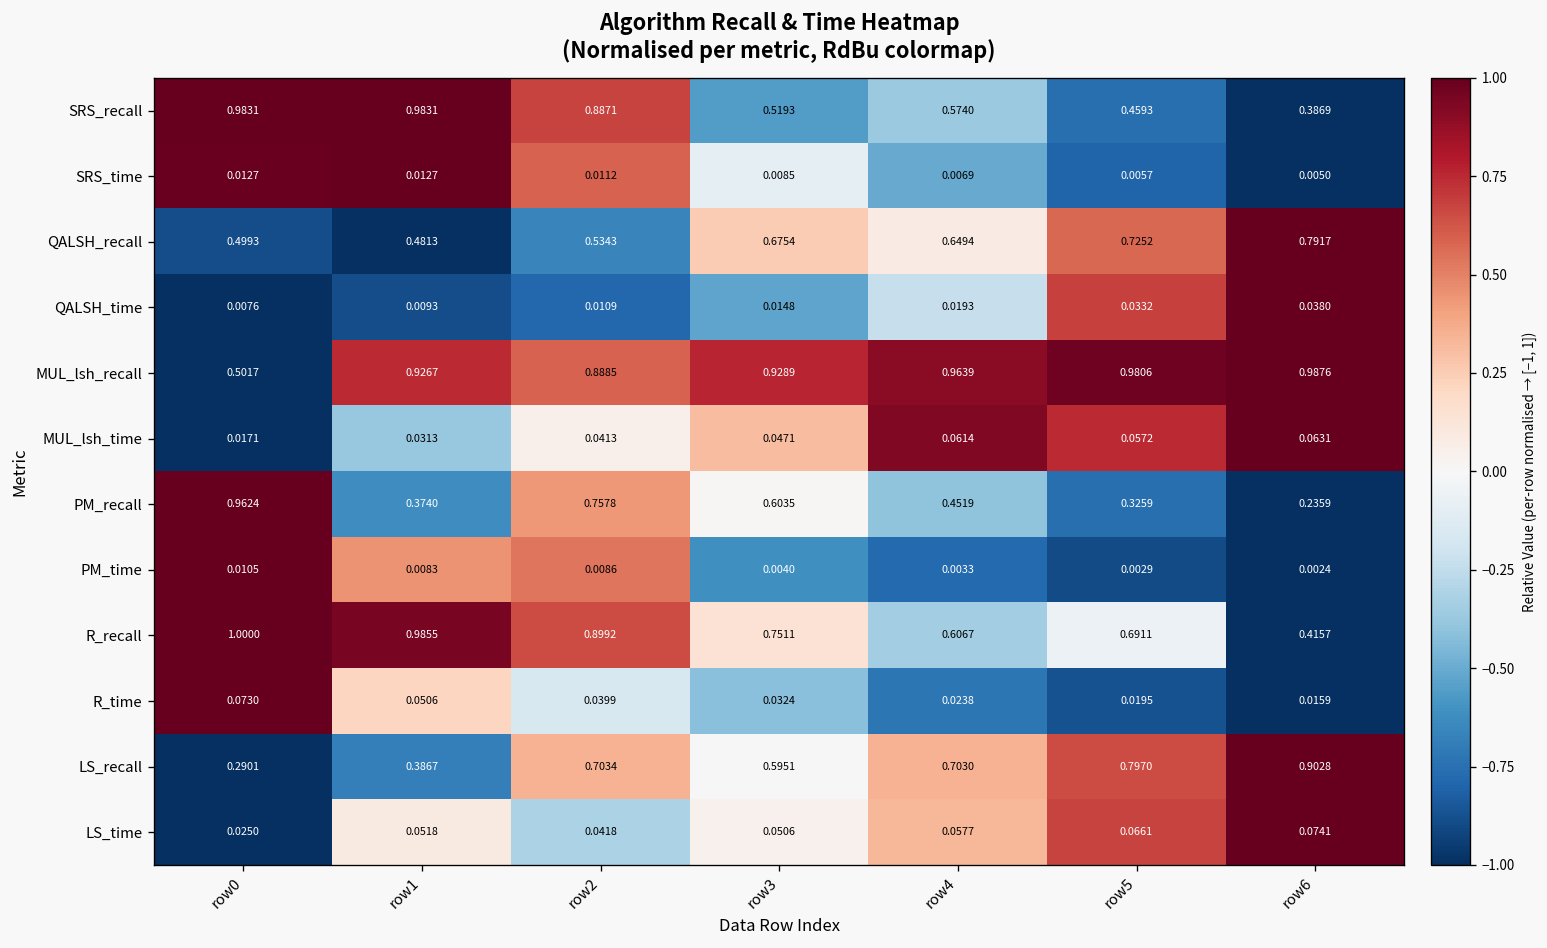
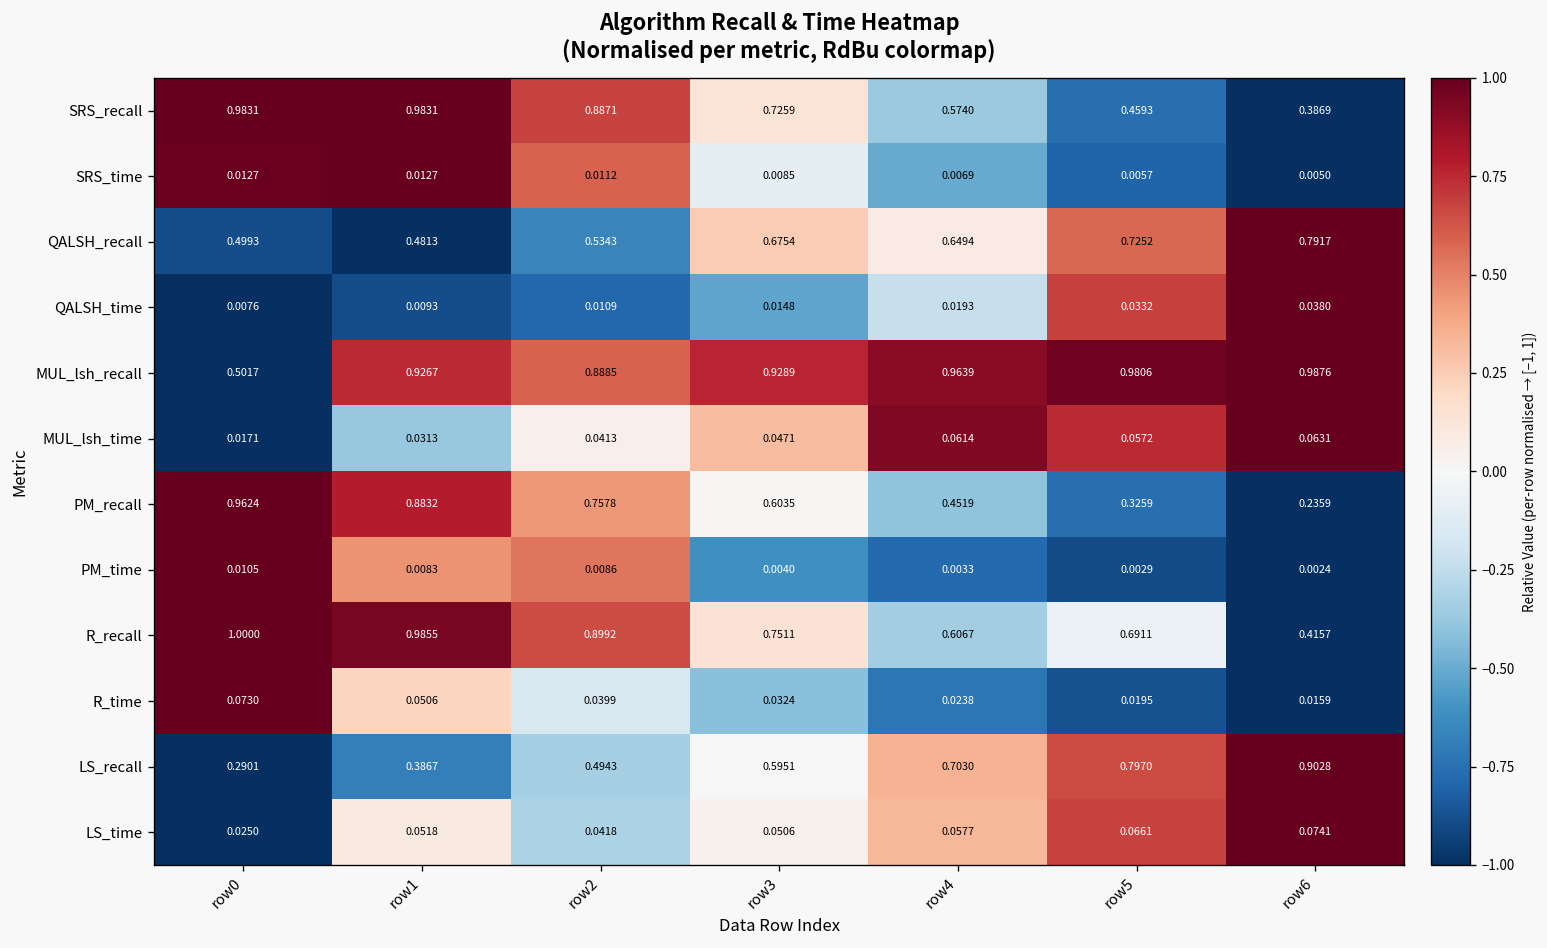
SRS_recall, row3: 0.5193 -> 0.7259
PM_recall, row1: 0.3740 -> 0.8832
LS_recall, row2: 0.7034 -> 0.4943
